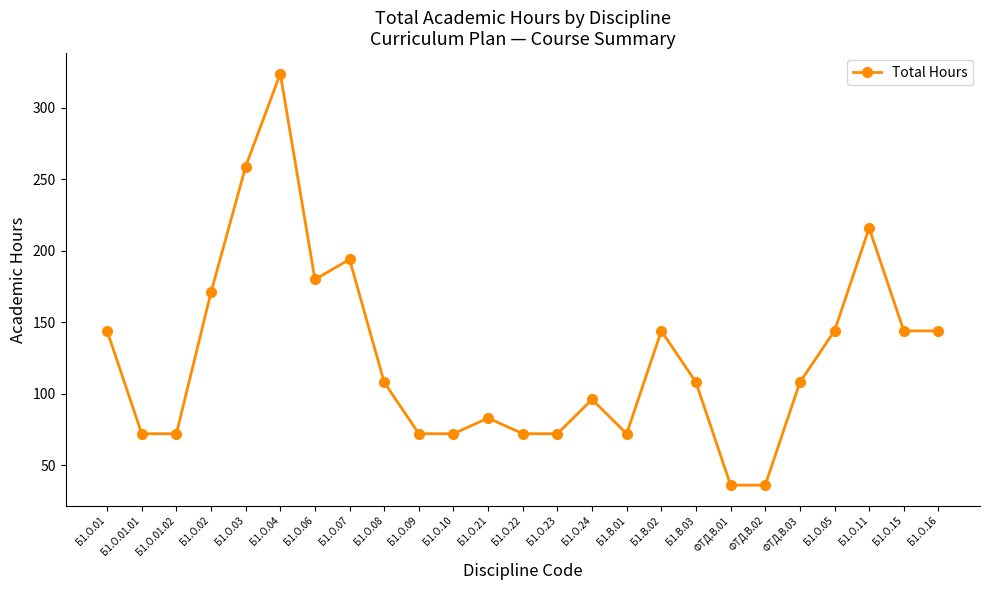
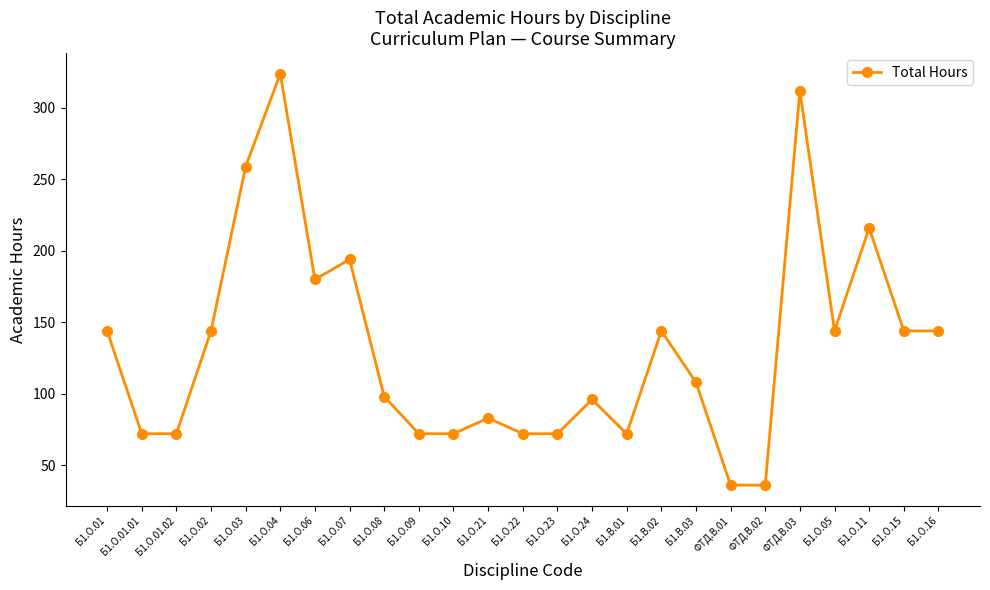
Б1.О.02: 171 -> 144
Б1.О.08: 108 -> 98
ФТД.В.03: 108 -> 312
